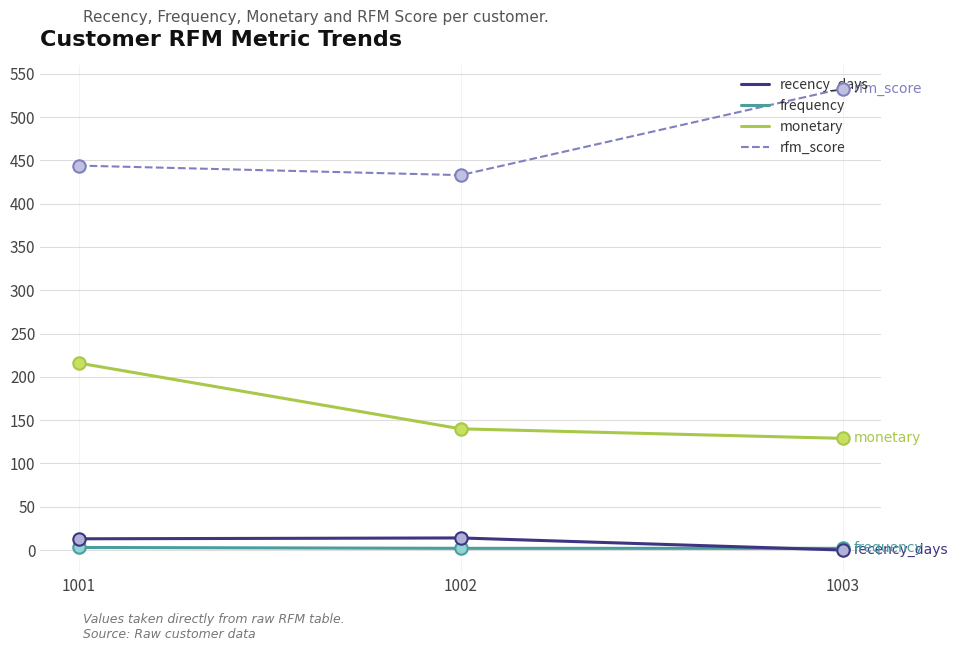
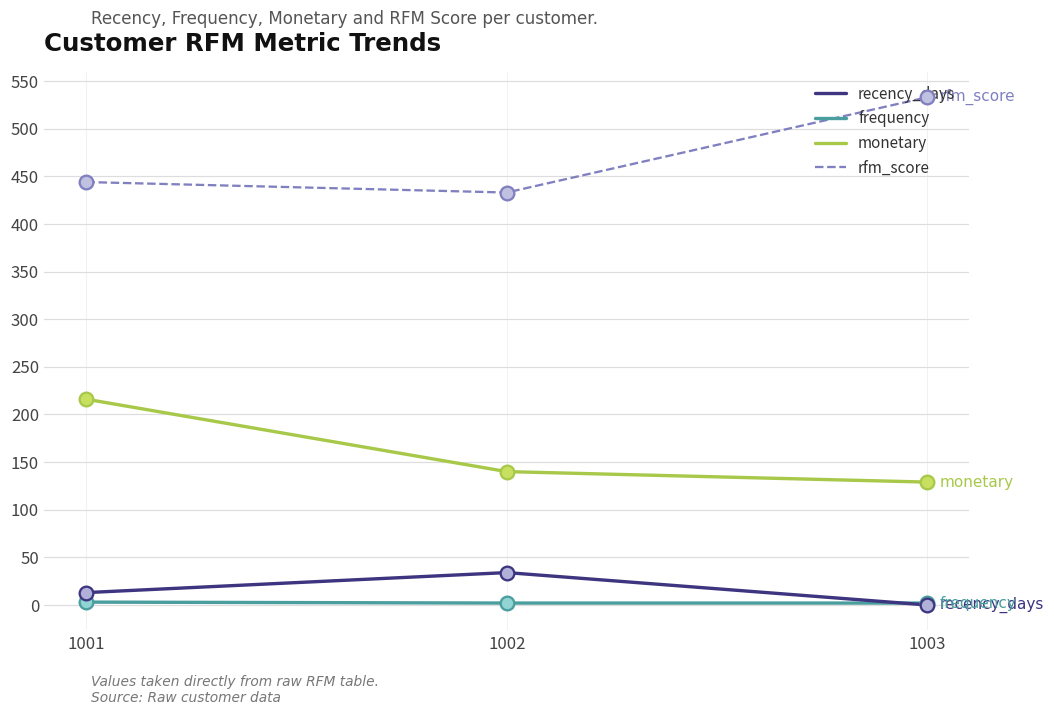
recency_days, 1002: 10 -> 30
